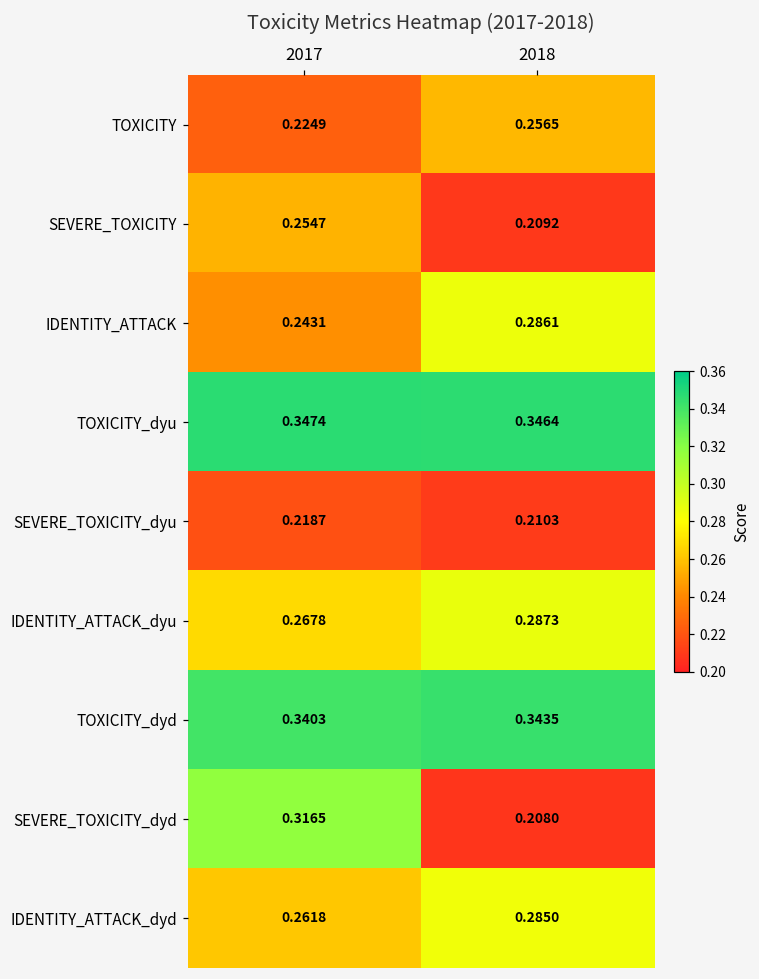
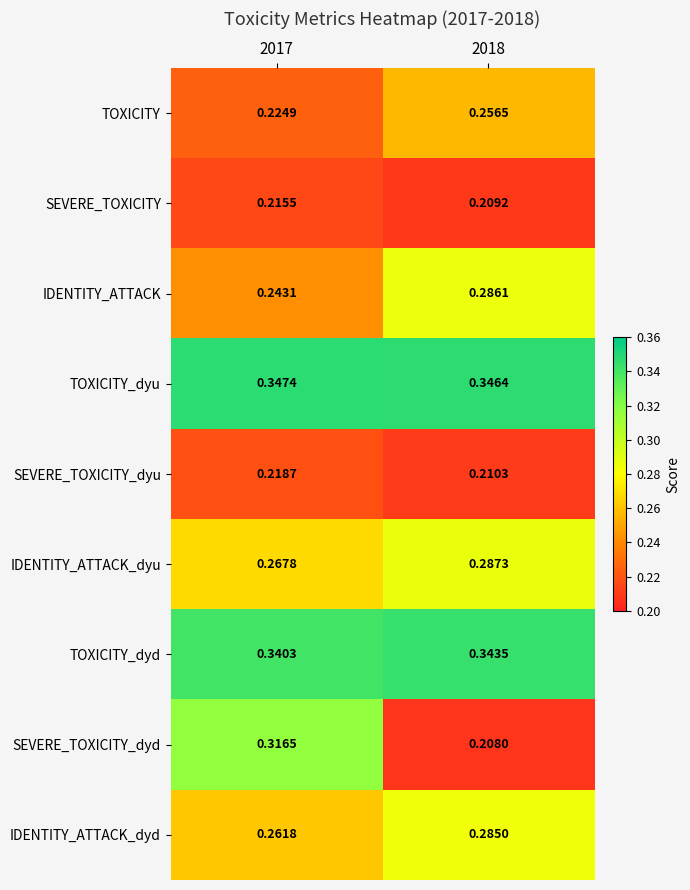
SEVERE_TOXICITY, 2017: 0.2547 -> 0.2155
